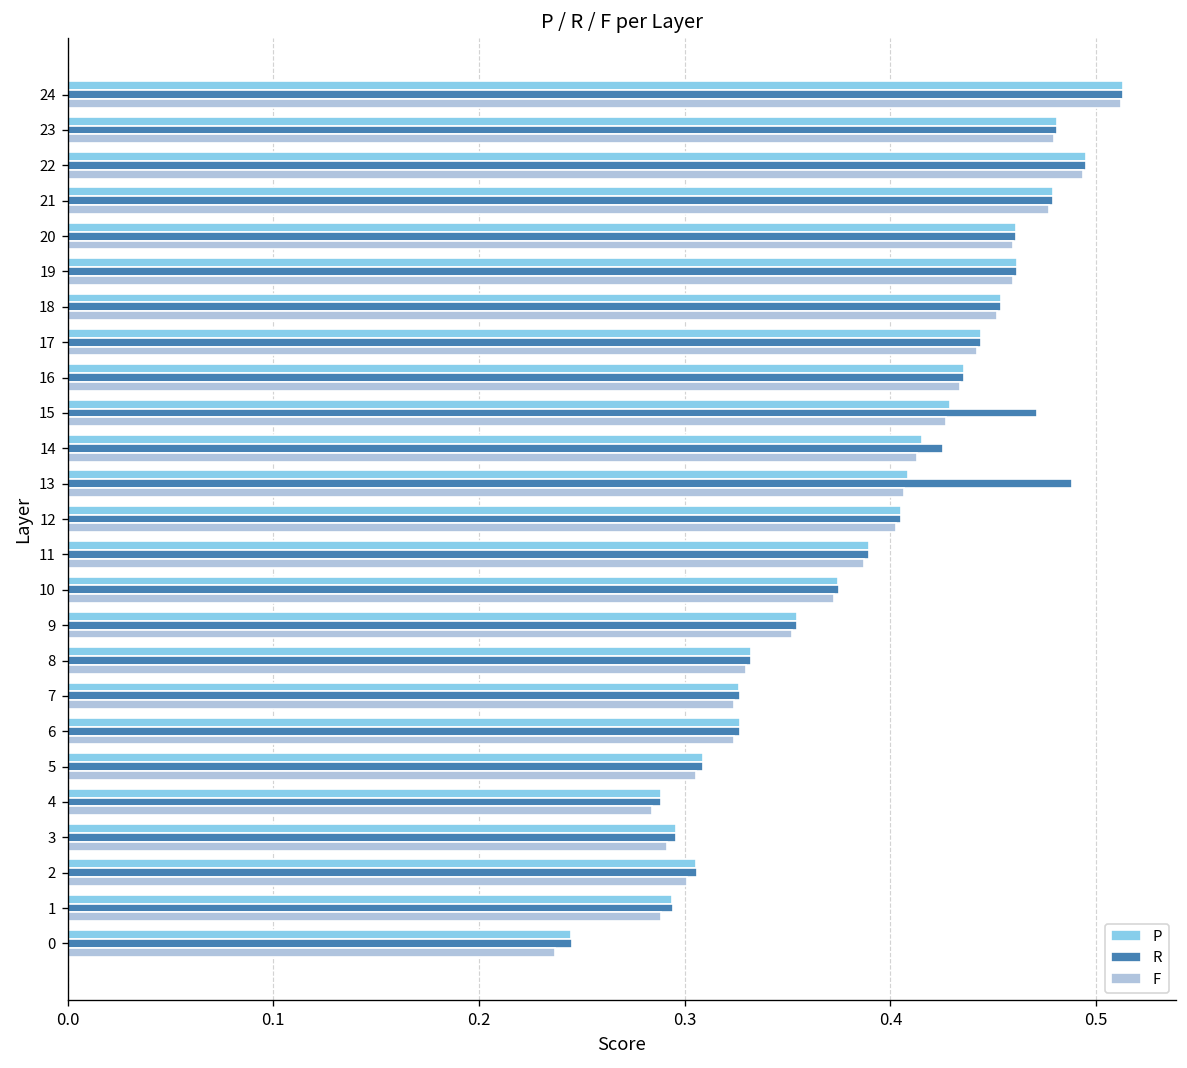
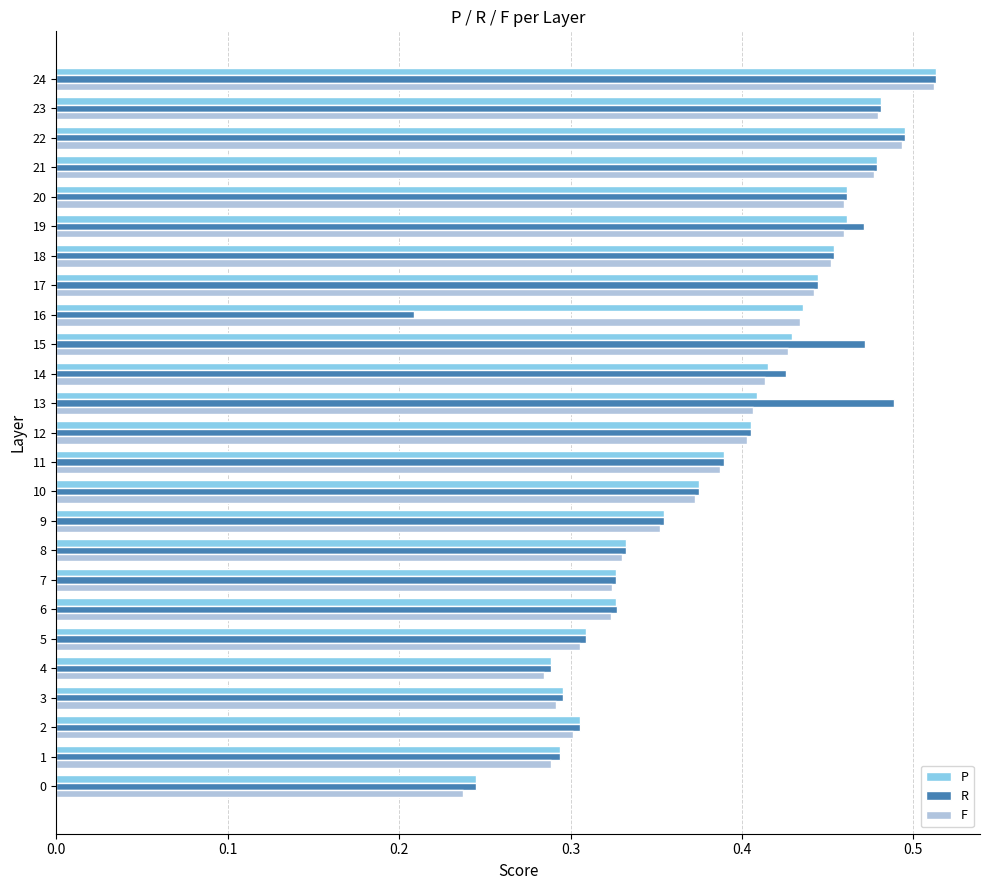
R, 19: 0.461 -> 0.471
R, 16: 0.436 -> 0.209
